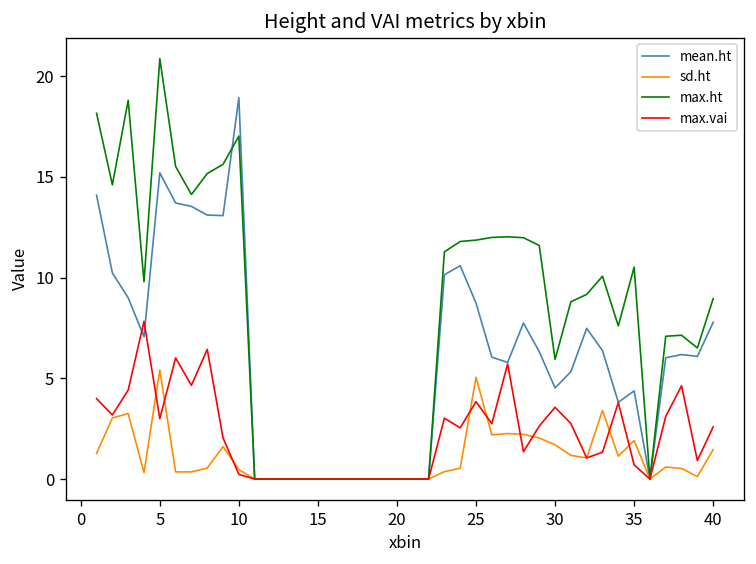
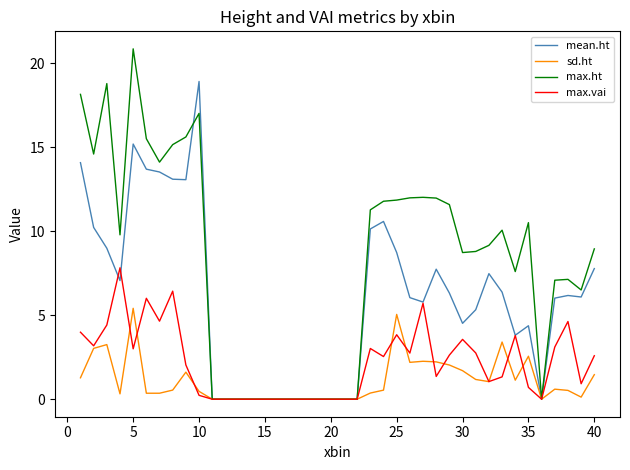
max.ht, 30: 5.9 -> 8.7
sd.ht, 35: 1.9 -> 2.6
